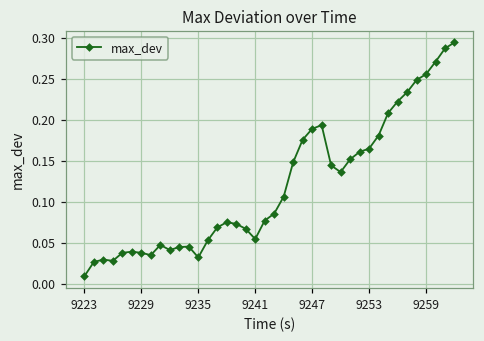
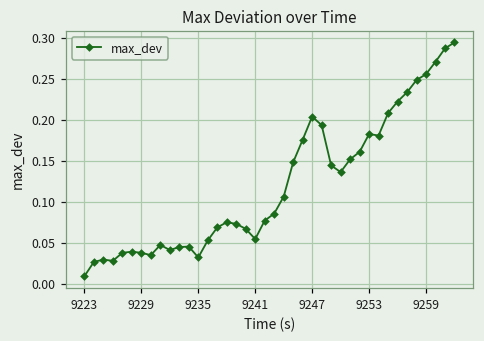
9247: 0.19 -> 0.20
9253: 0.16 -> 0.18
